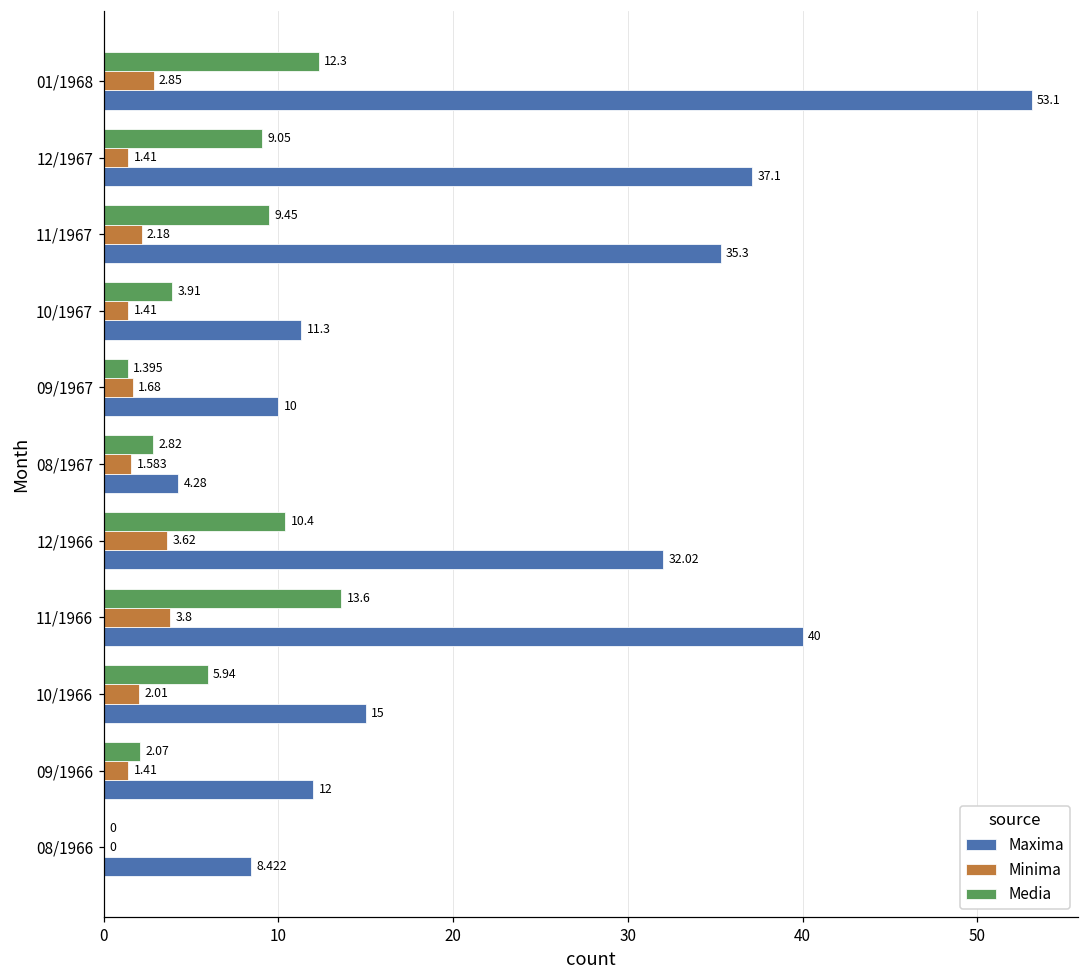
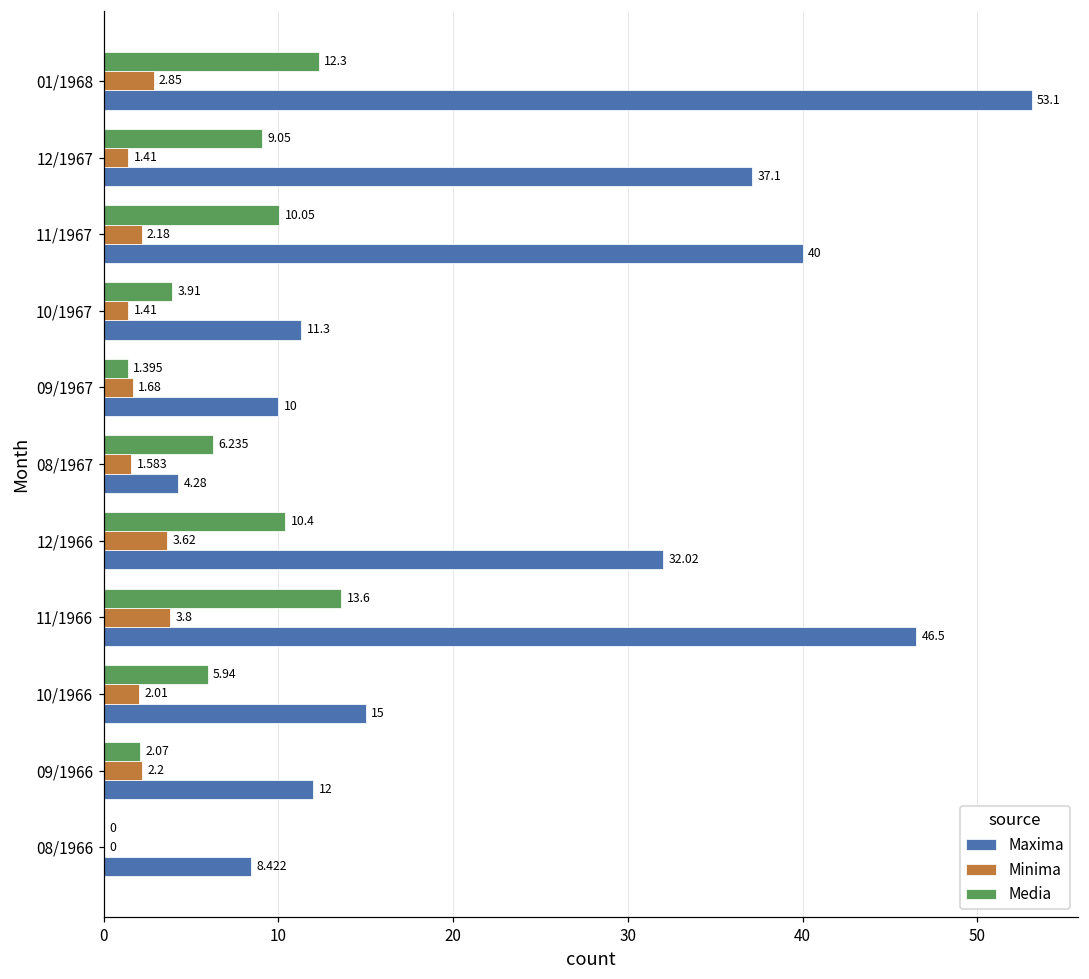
Media, 11/1967: 9.45 -> 10.05
Maxima, 11/1967: 35.3 -> 40
Media, 08/1967: 2.82 -> 6.235
Maxima, 11/1966: 40 -> 46.5
Minima, 09/1966: 1.41 -> 2.2
